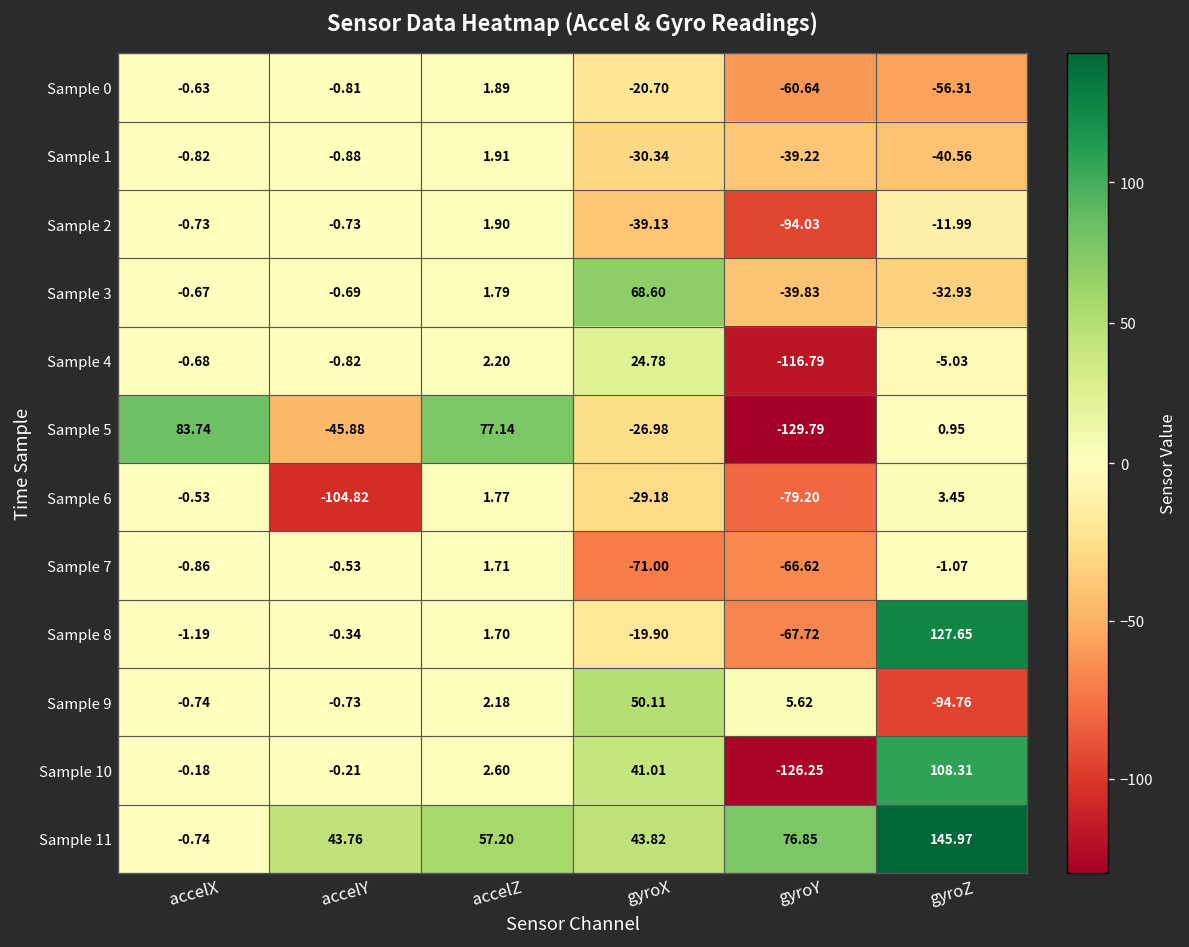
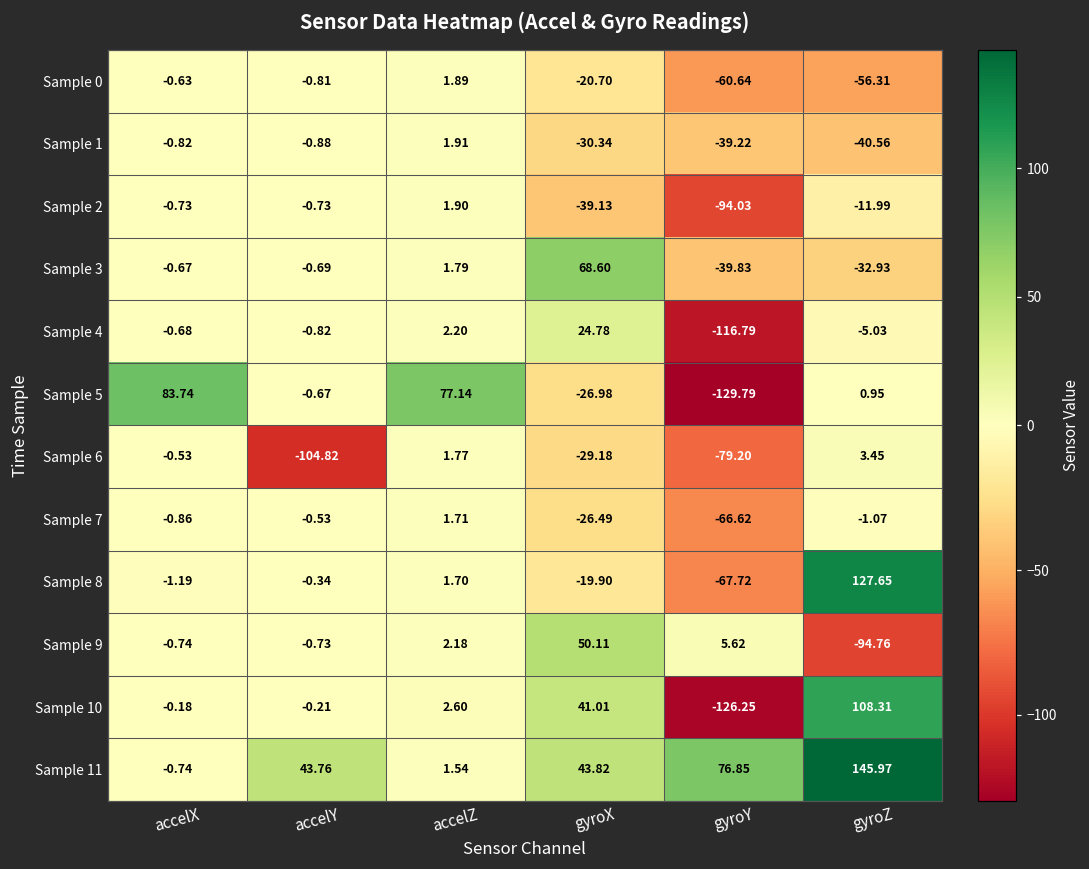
Sample 5, accelY: -45.88 -> -0.67
Sample 7, gyroX: -71.00 -> -26.49
Sample 11, accelZ: 57.20 -> 1.54
